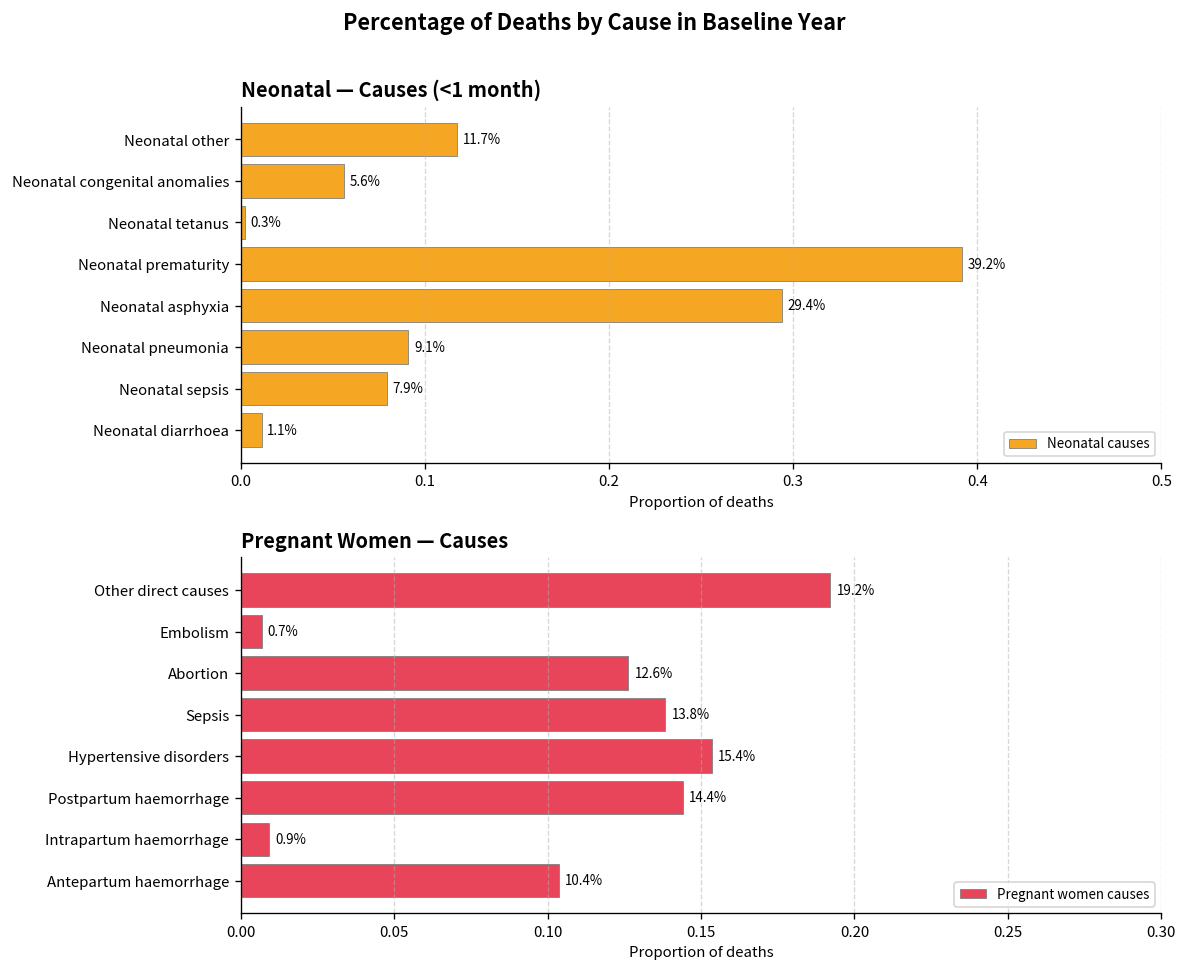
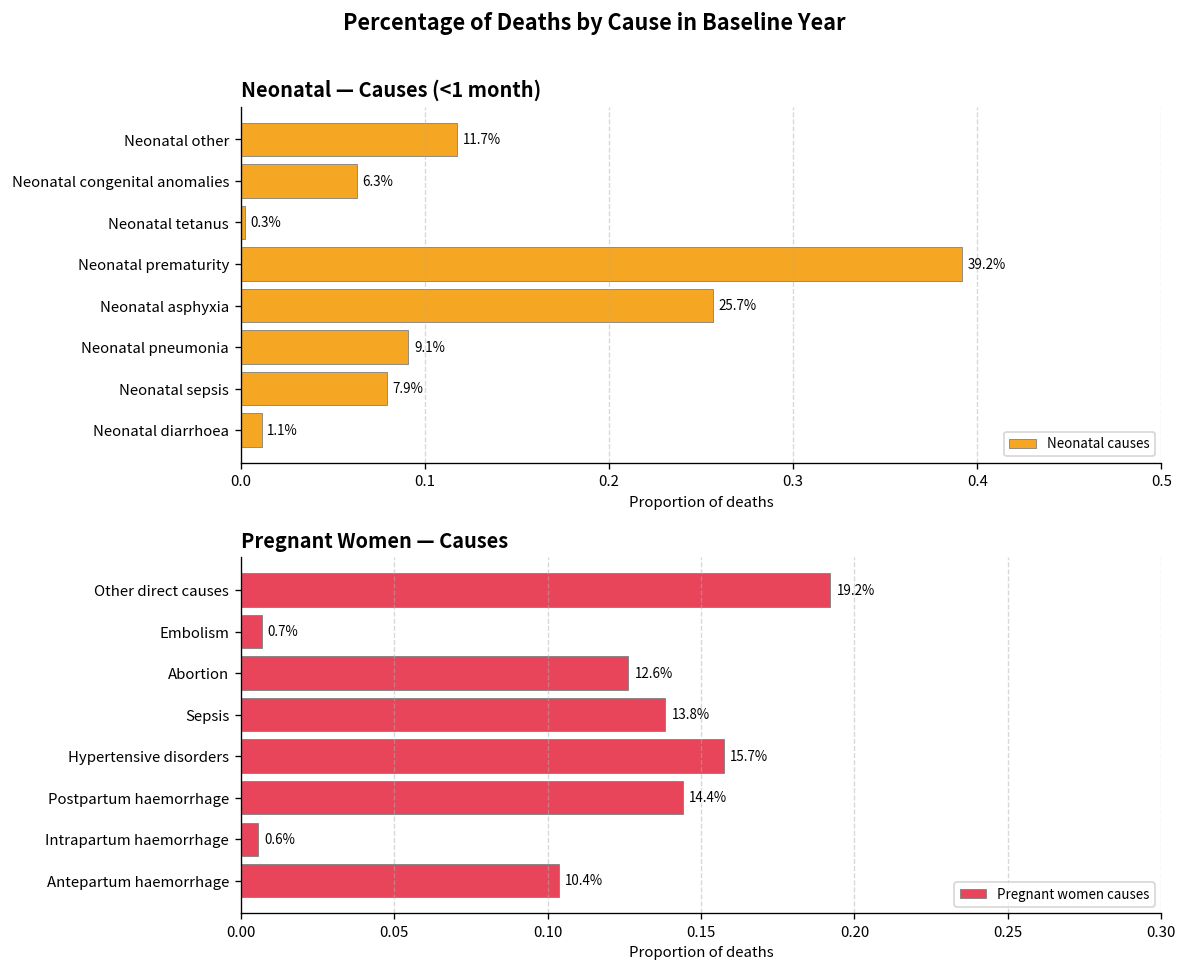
Neonatal — Causes (<1 month), Neonatal congenital anomalies: 5.6% -> 6.3%
Neonatal — Causes (<1 month), Neonatal asphyxia: 29.4% -> 25.7%
Pregnant Women — Causes, Hypertensive disorders: 15.4% -> 15.7%
Pregnant Women — Causes, Intrapartum haemorrhage: 0.9% -> 0.6%
